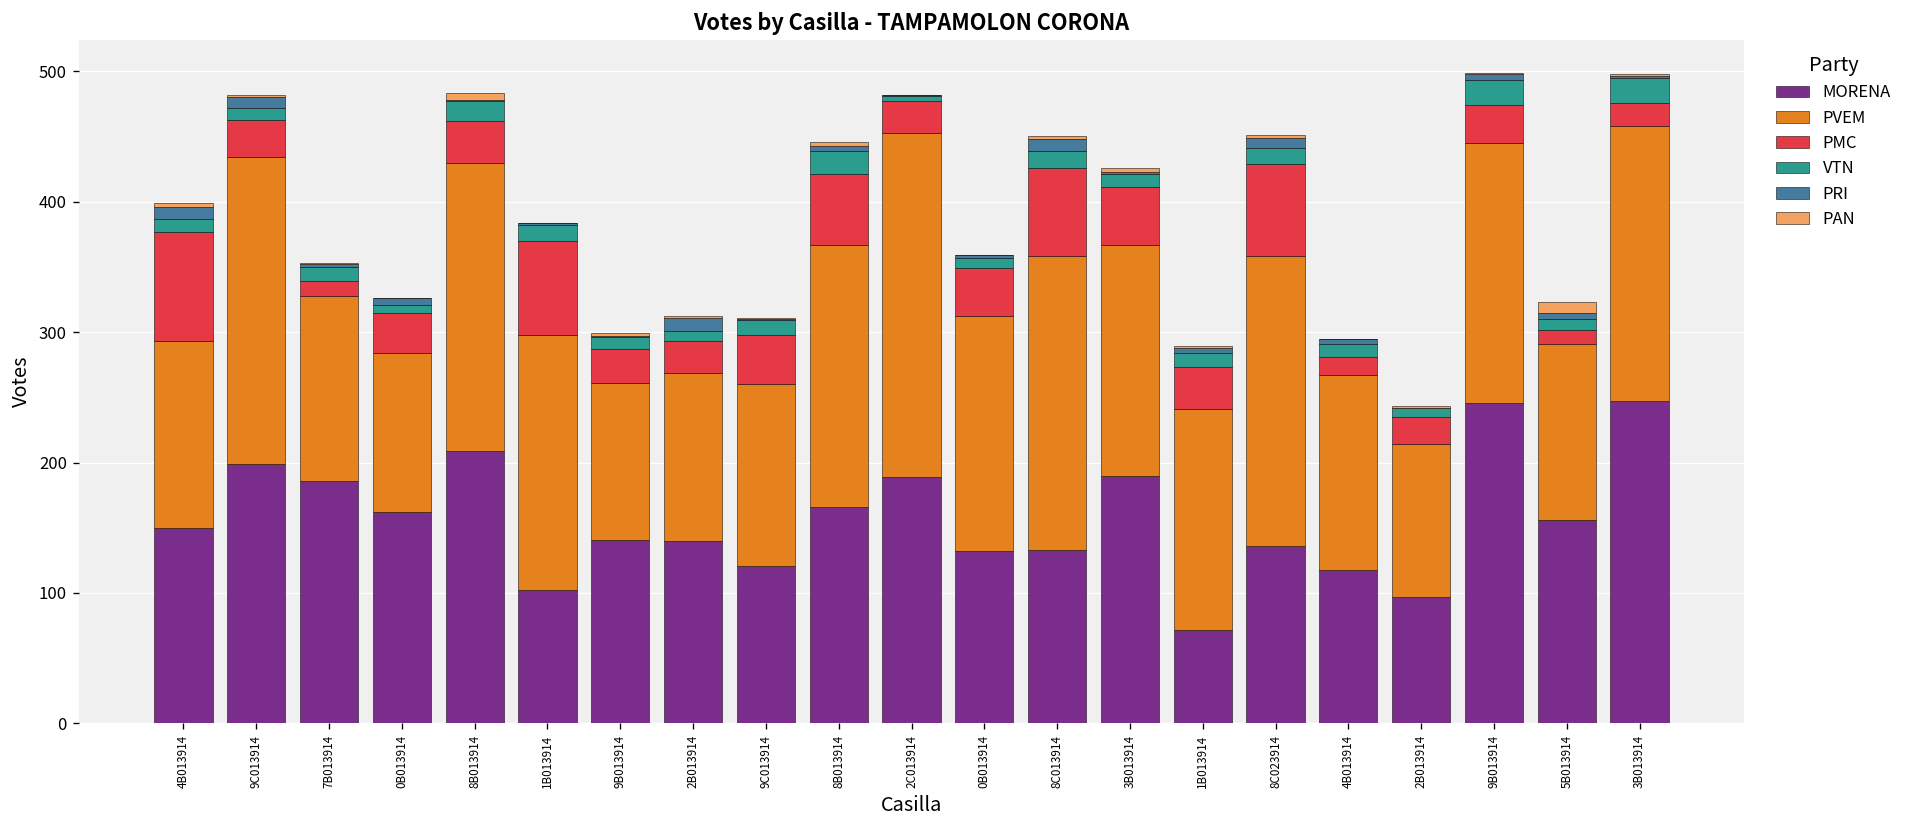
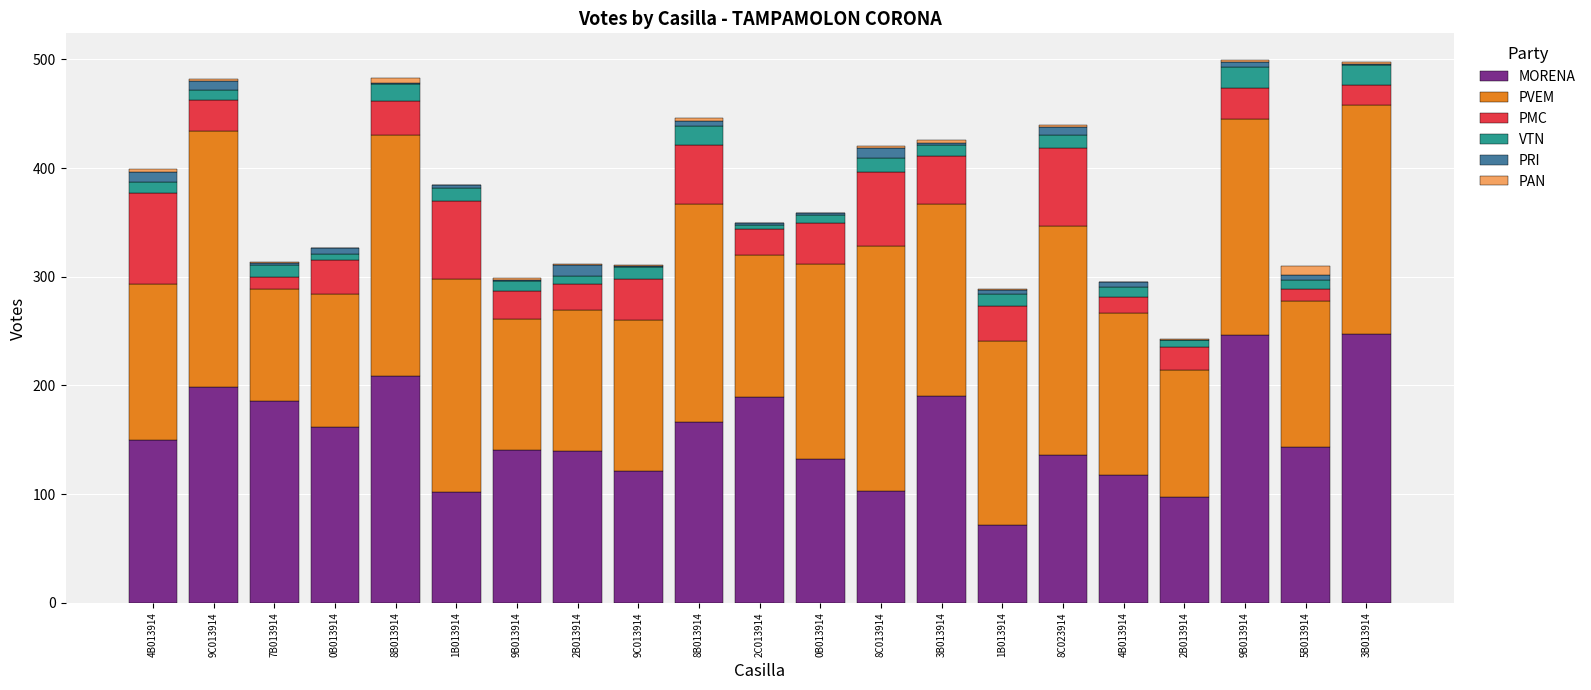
PVEM, 7B013914: 142 -> 103
PVEM, 2C013914: 264 -> 131
MORENA, 8C013914: 133 -> 103
PVEM, 8C023914: 222 -> 211
MORENA, 5B013914: 156 -> 143
